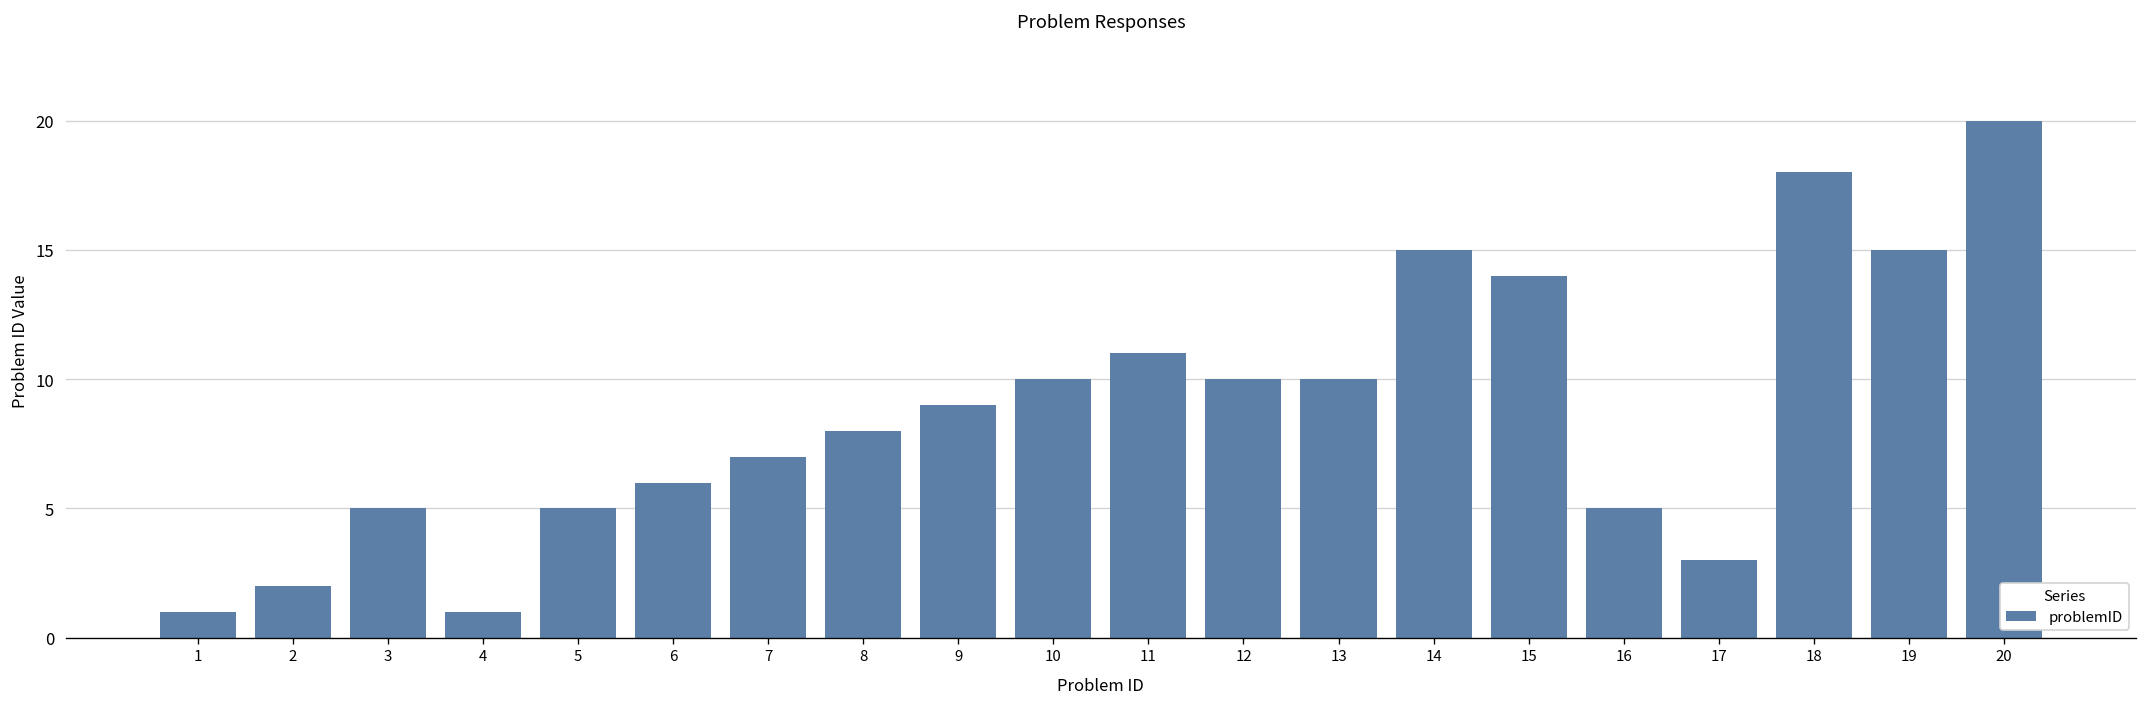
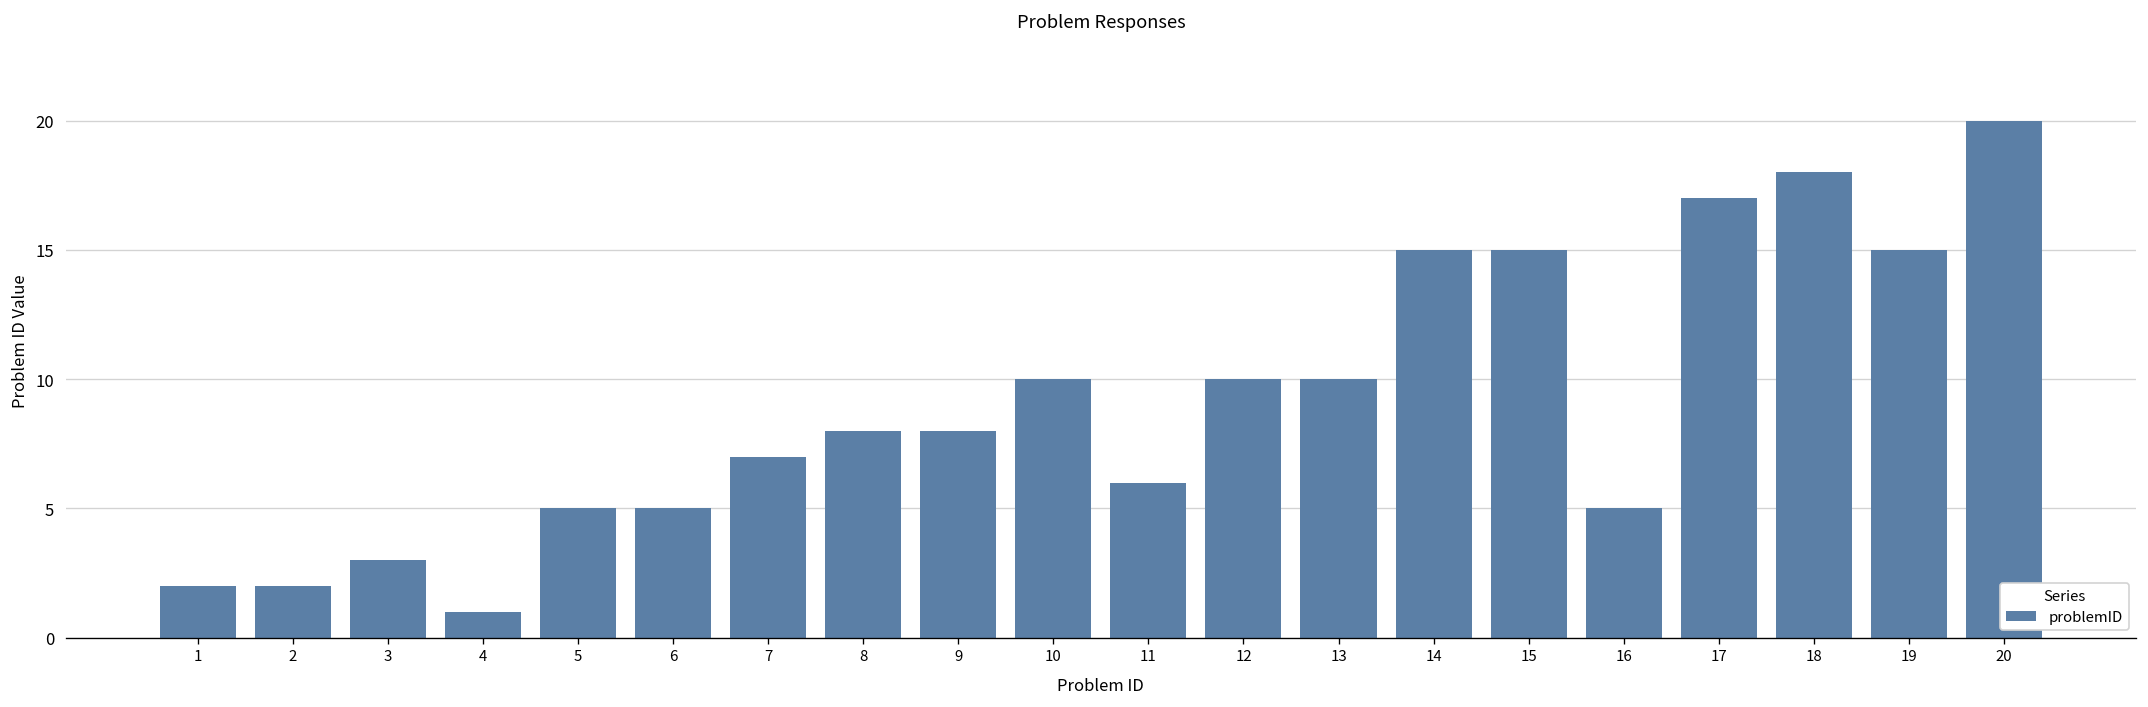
1: 1 -> 2
3: 5 -> 3
6: 6 -> 5
9: 9 -> 8
11: 11 -> 6
15: 14 -> 15
17: 3 -> 17
